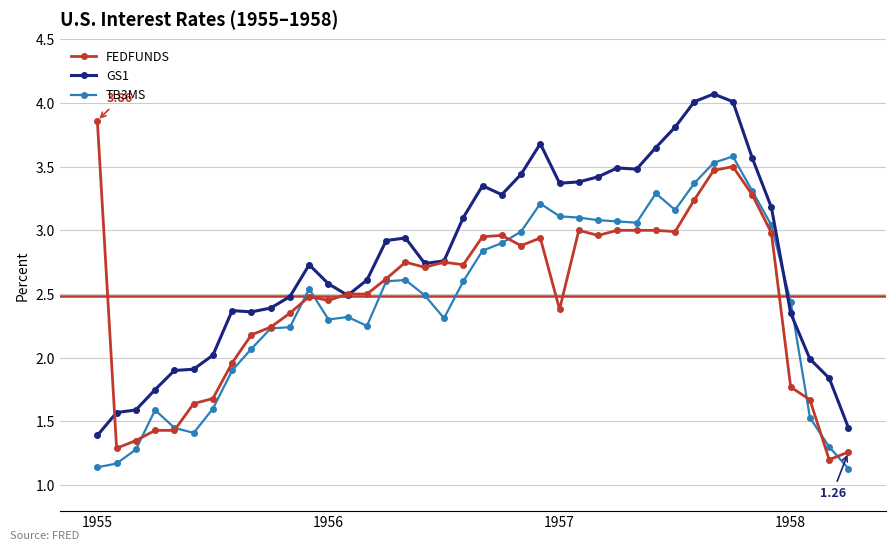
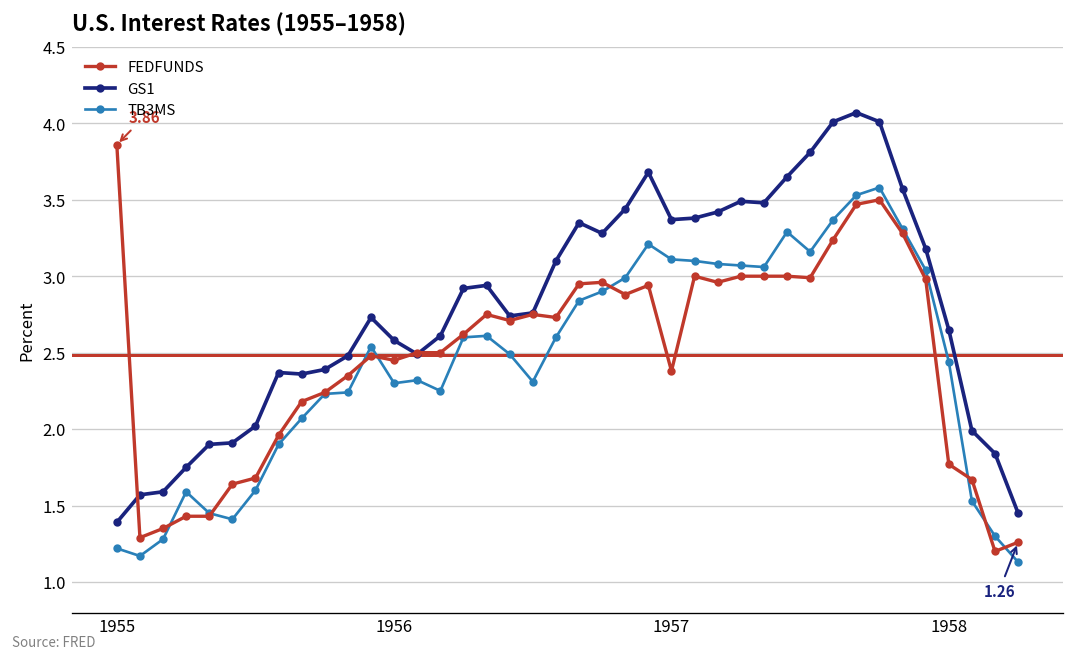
TB3MS, 1955: 1.14 -> 1.22
GS1, 1958: 2.35 -> 2.65
